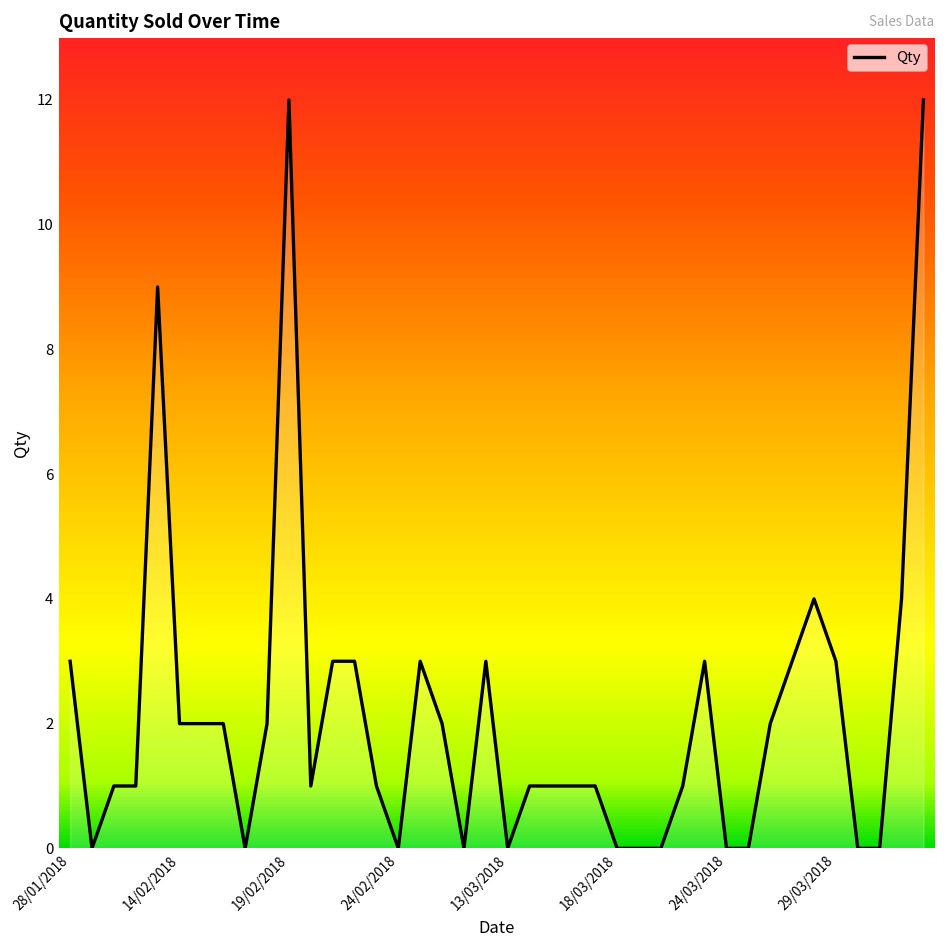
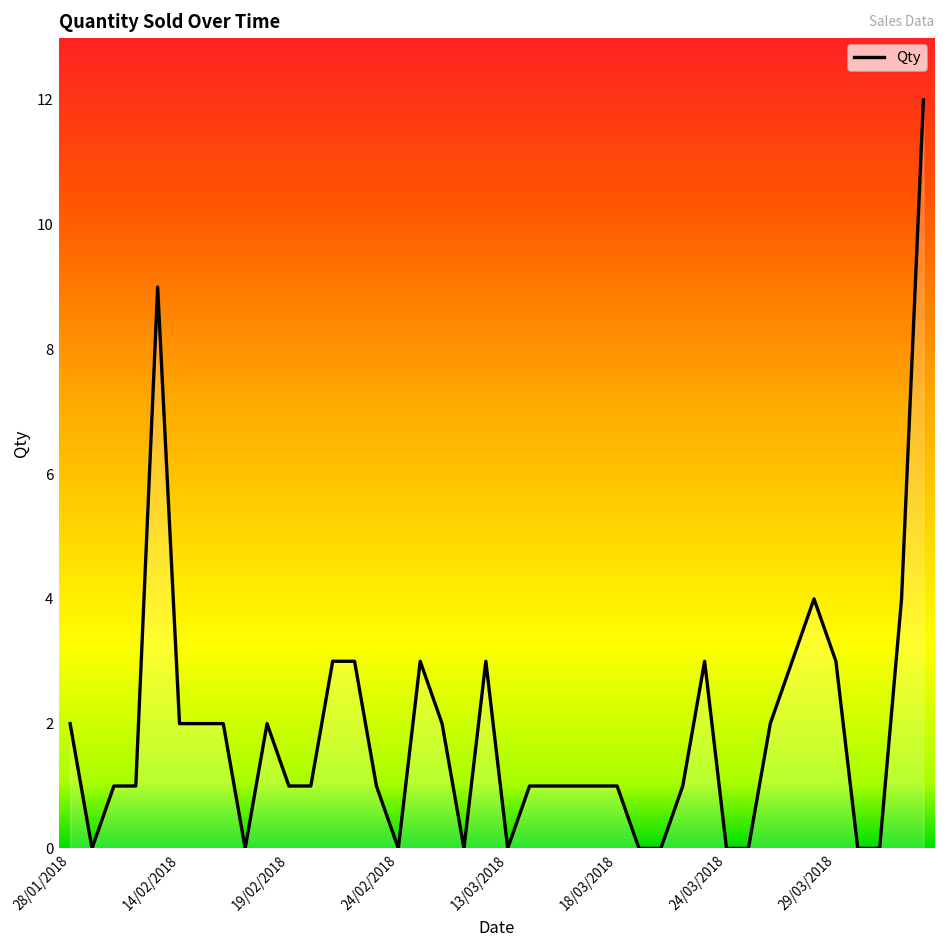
28/01/2018: 3 -> 2
19/02/2018: 12 -> 1
18/03/2018: 0 -> 1
